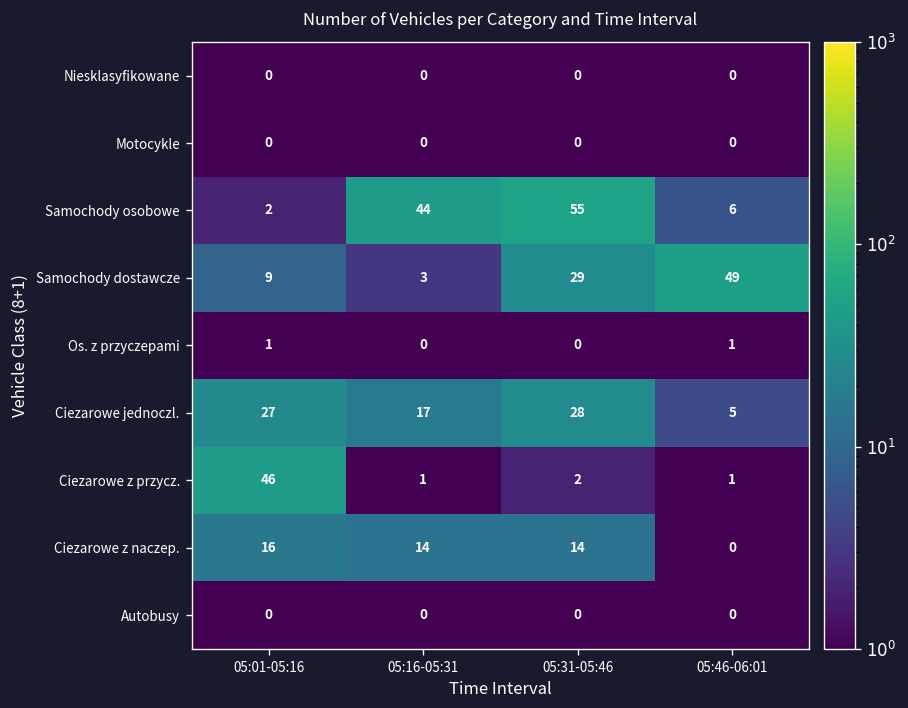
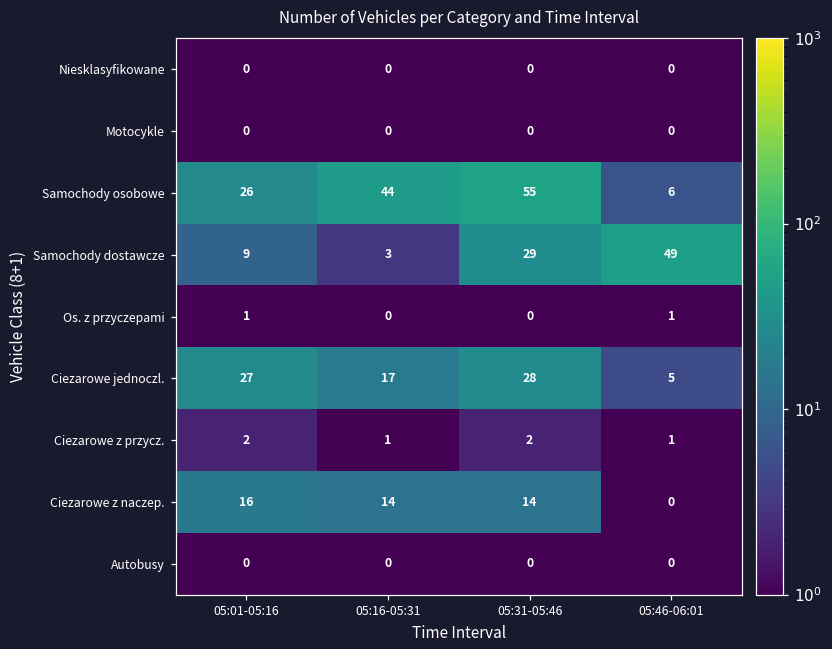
Samochody osobowe, 05:01-05:16: 2 -> 26
Ciezarowe z przycz., 05:01-05:16: 46 -> 2
